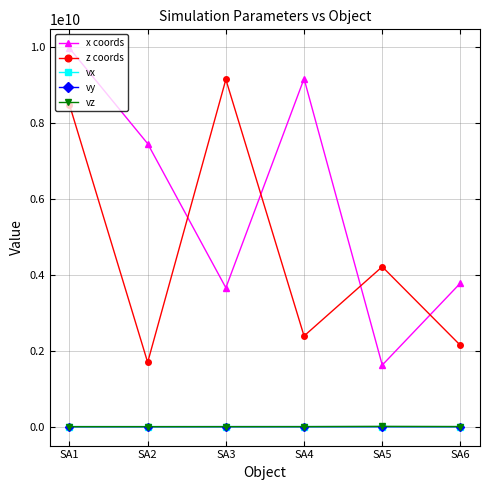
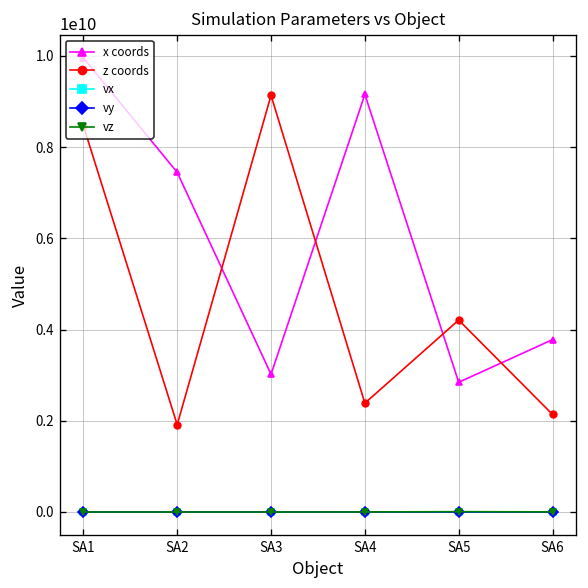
z coords, SA2: 1700000000 -> 1900000000
x coords, SA3: 3700000000 -> 3000000000
x coords, SA5: 1600000000 -> 2800000000
